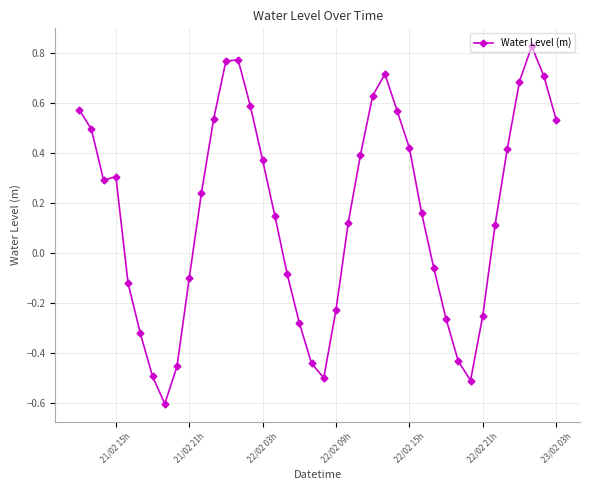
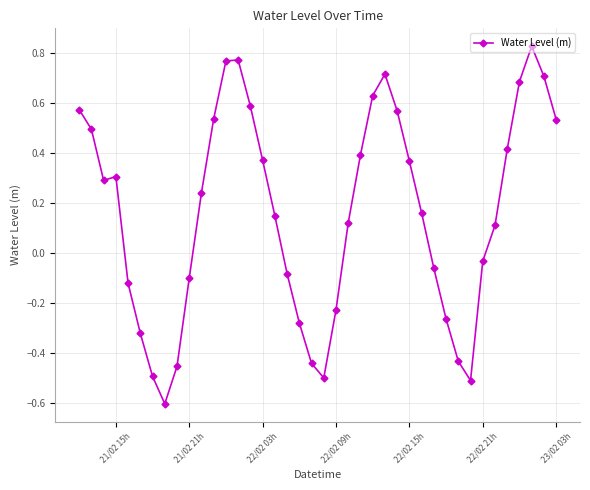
22/02 15h: 0.42 -> 0.37
22/02 21h: -0.25 -> -0.03
